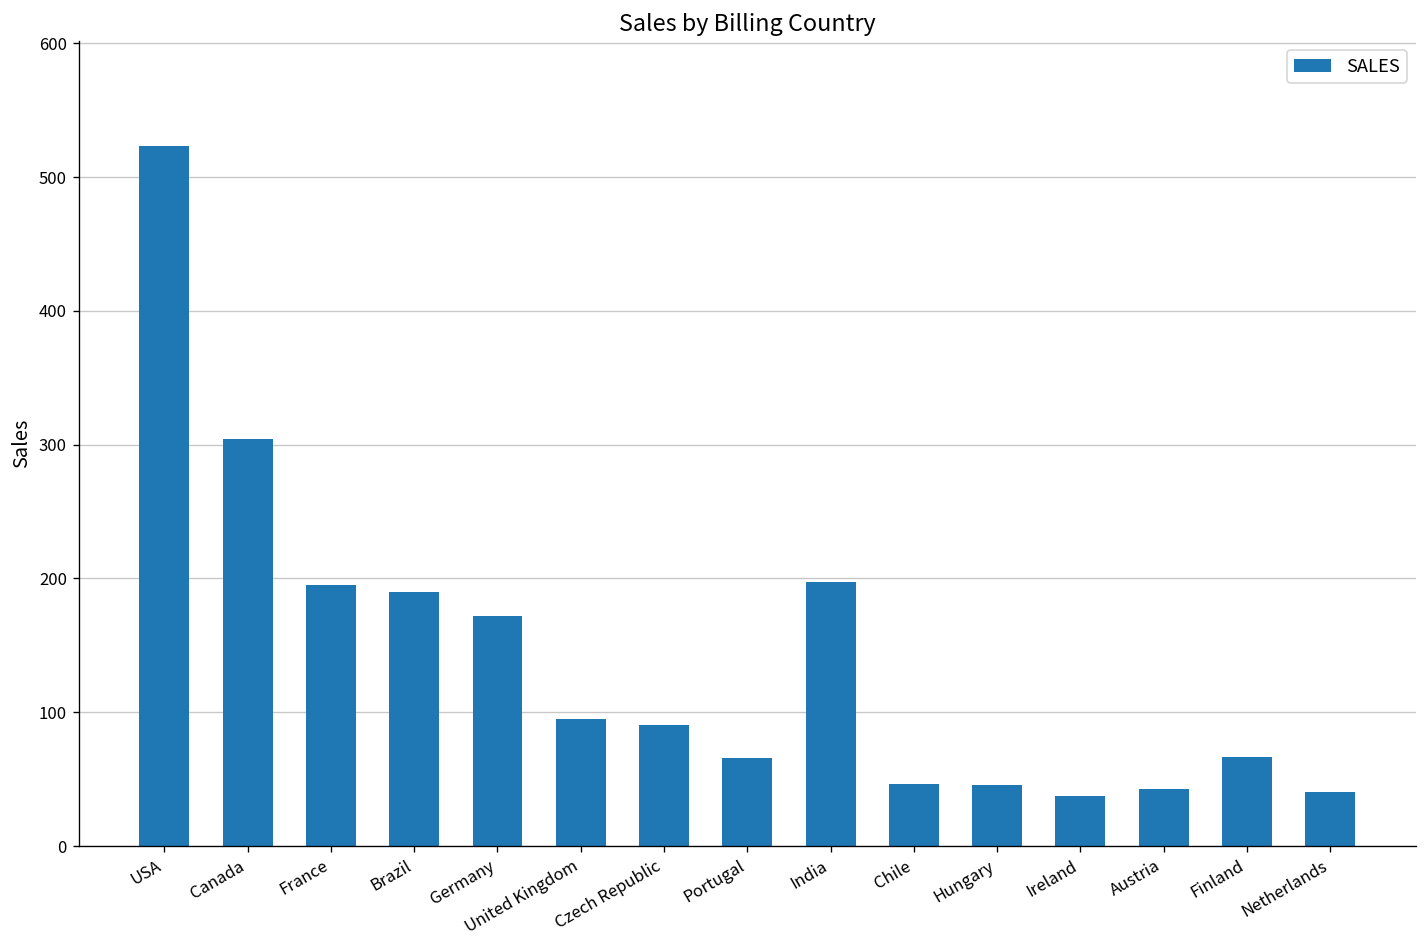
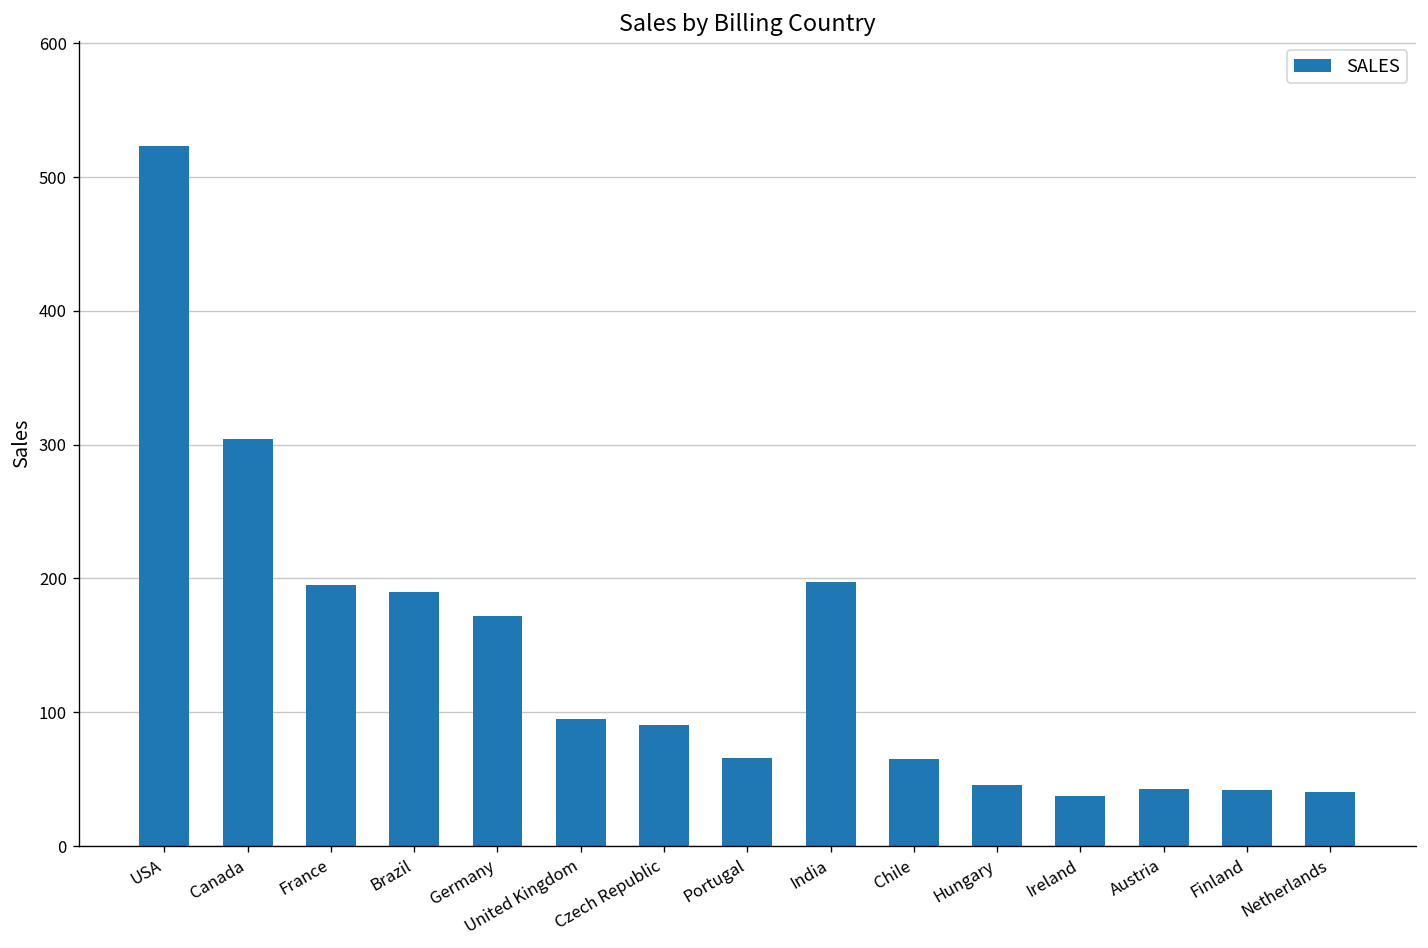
Chile: 47 -> 65
Finland: 66 -> 42
